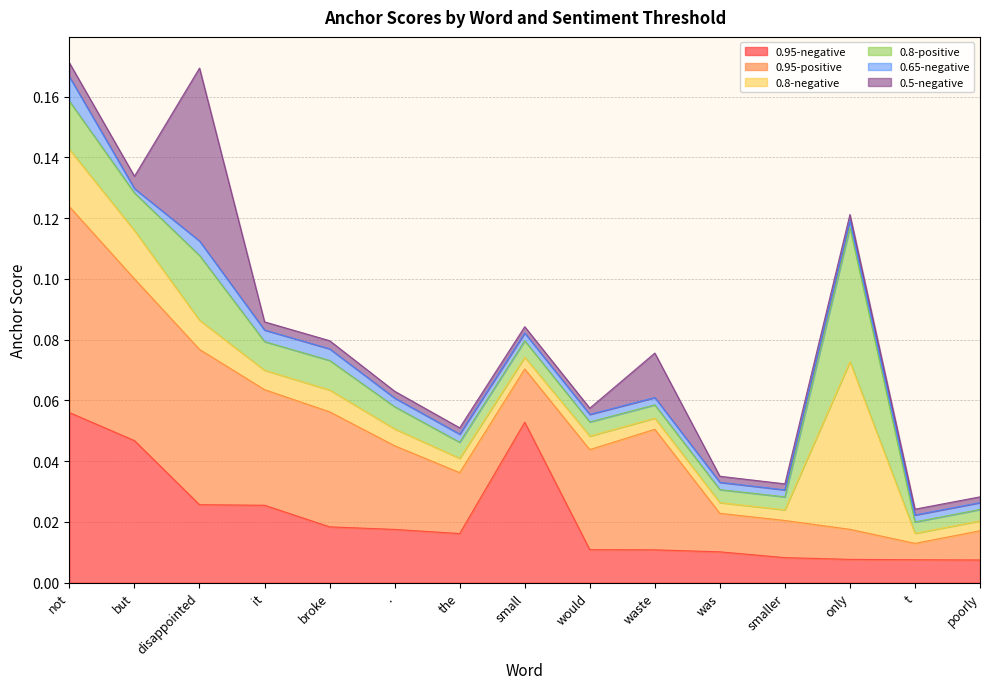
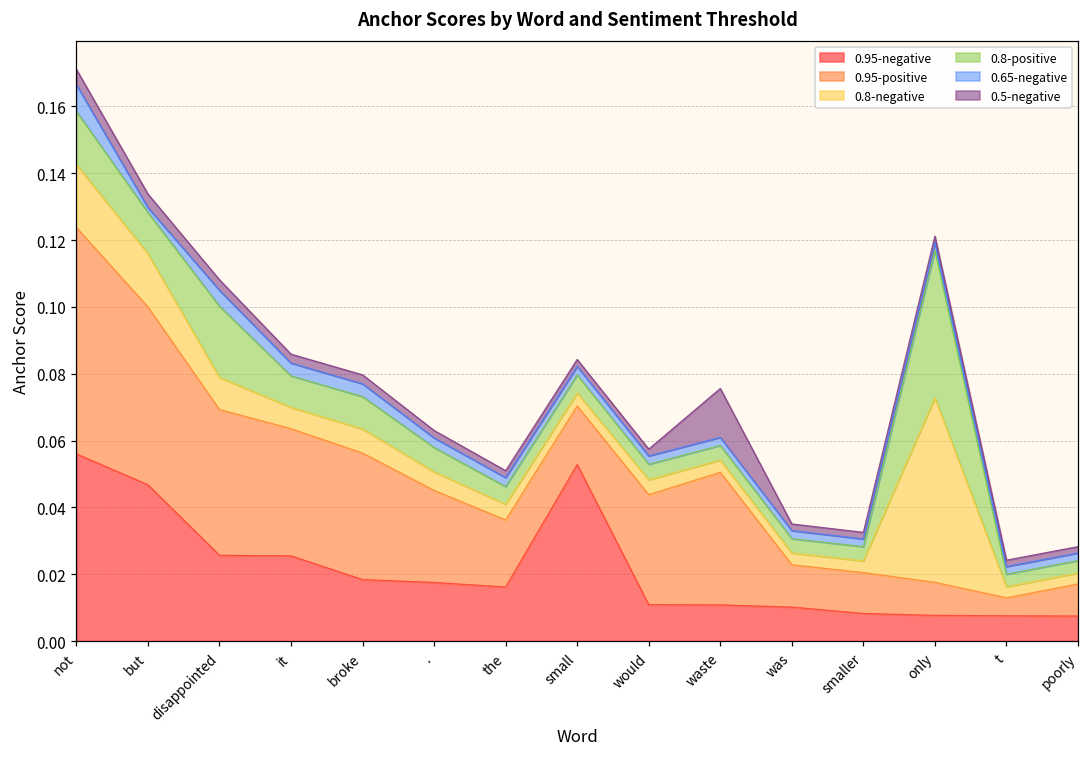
0.95-positive, disappointed: 0.051 -> 0.044
0.5-negative, disappointed: 0.057 -> 0.003
